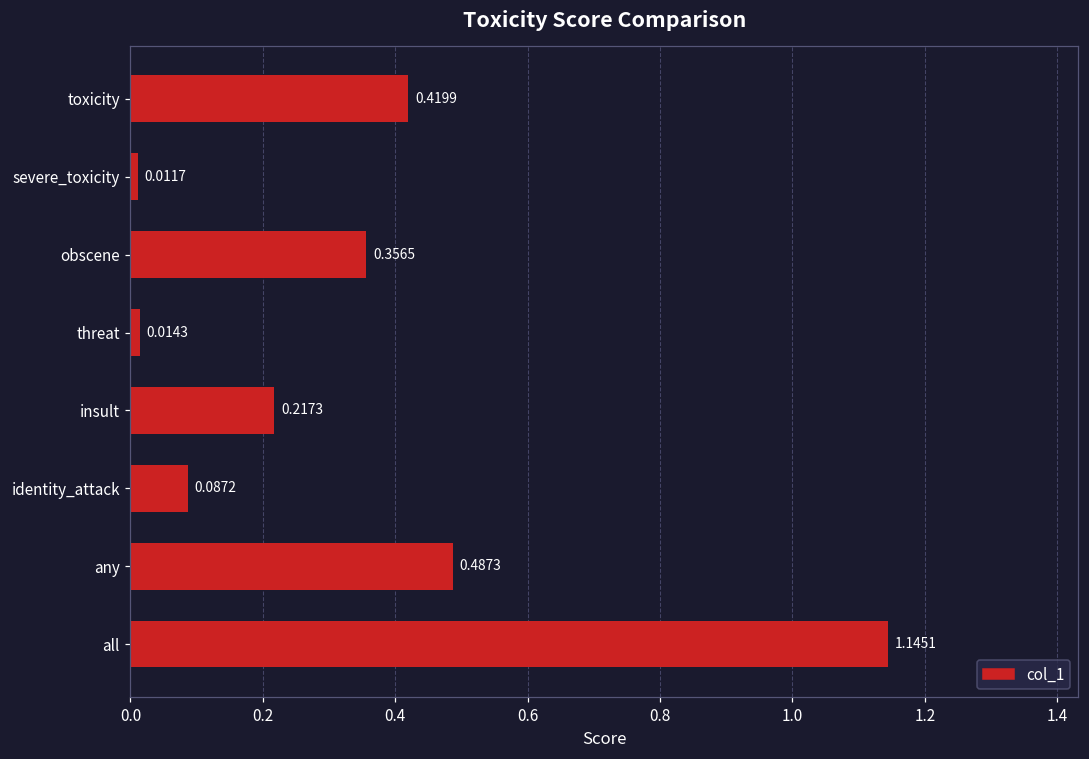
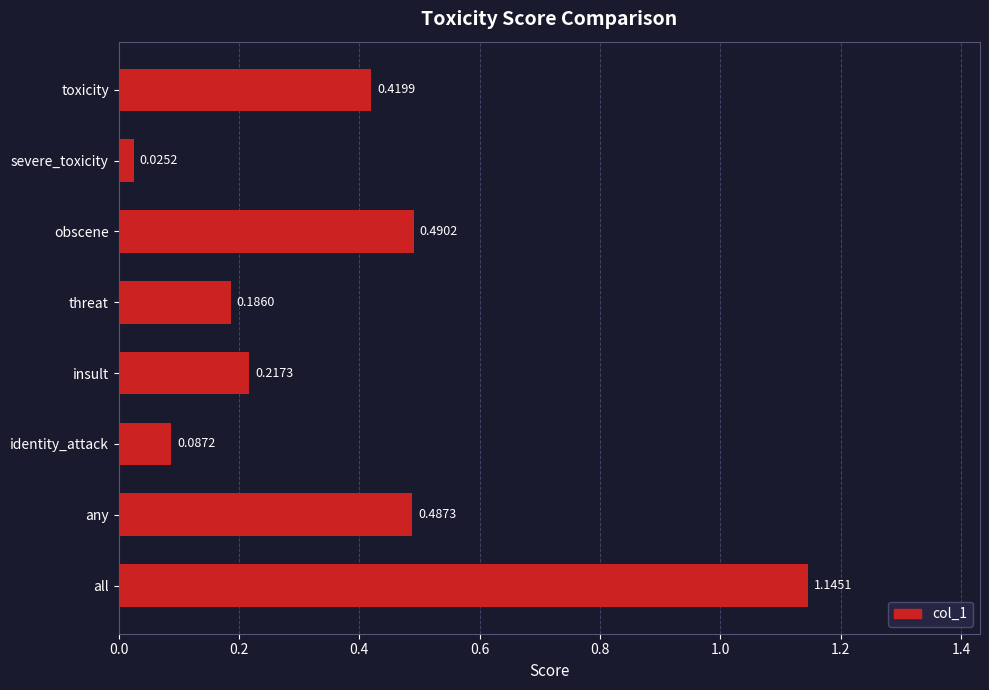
severe_toxicity: 0.0117 -> 0.0252
obscene: 0.3565 -> 0.4902
threat: 0.0143 -> 0.1860
